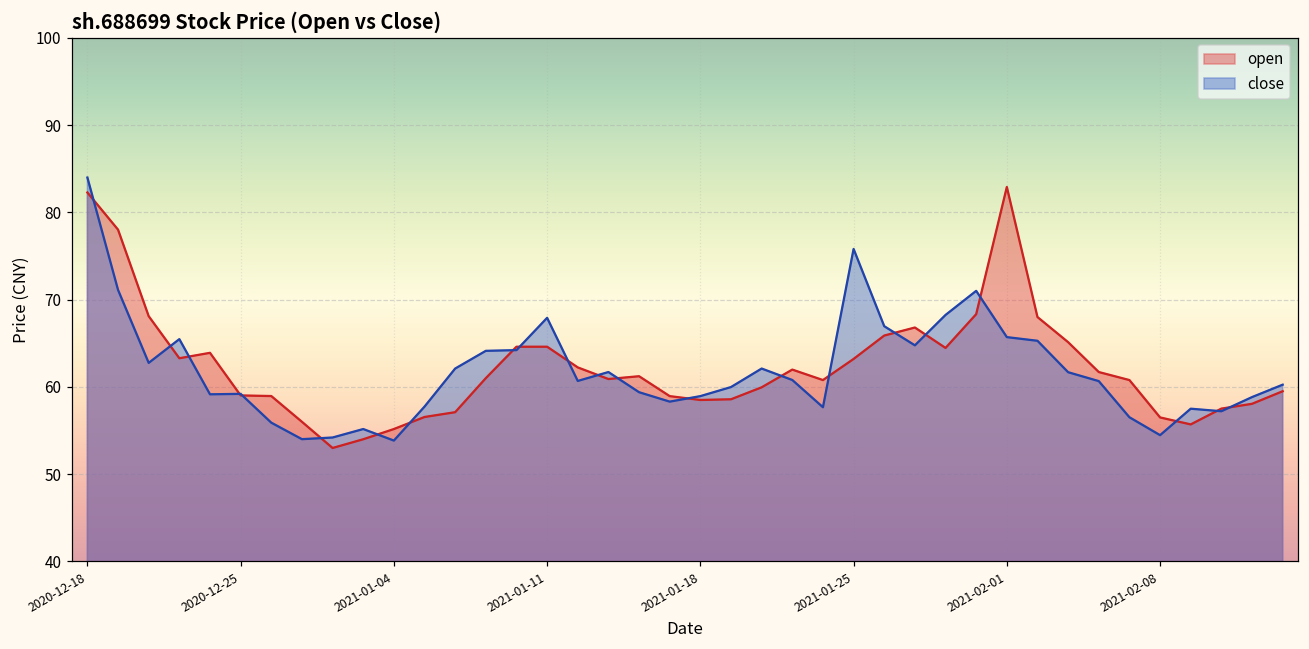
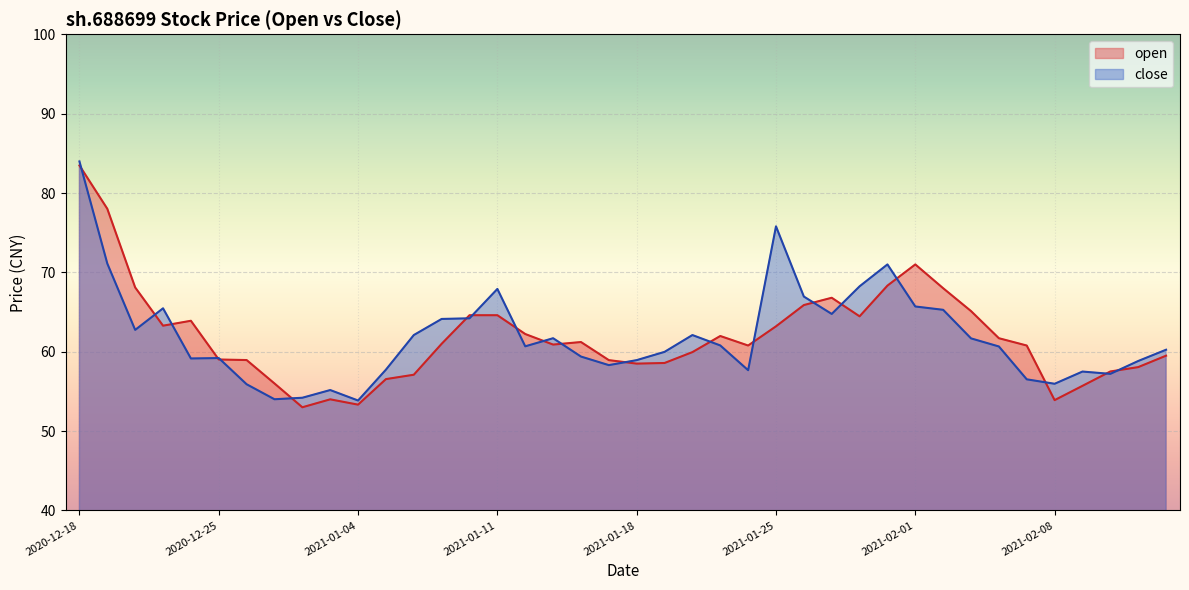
open, 2020-12-18: 82 -> 83
open, 2021-01-04: 55 -> 53
open, 2021-02-01: 83 -> 71
open, 2021-02-08: 57 -> 54
close, 2021-02-08: 54 -> 56
